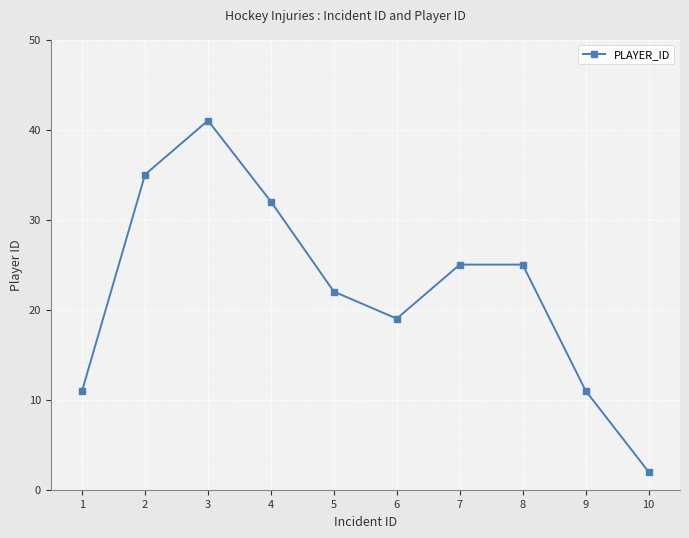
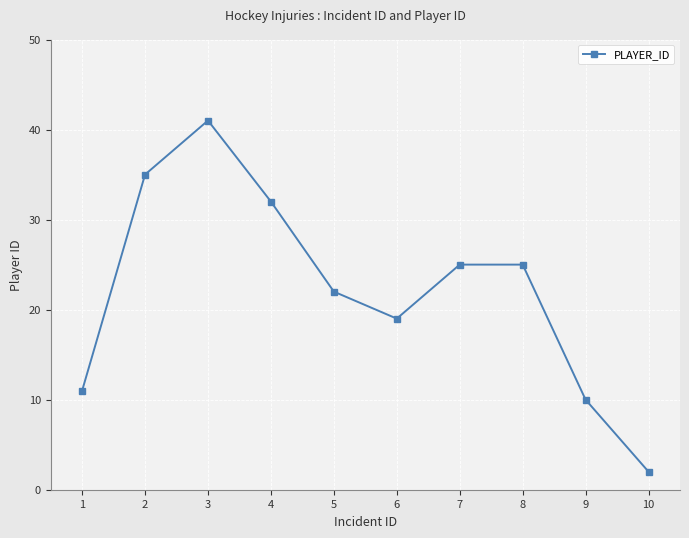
9: 11 -> 10
